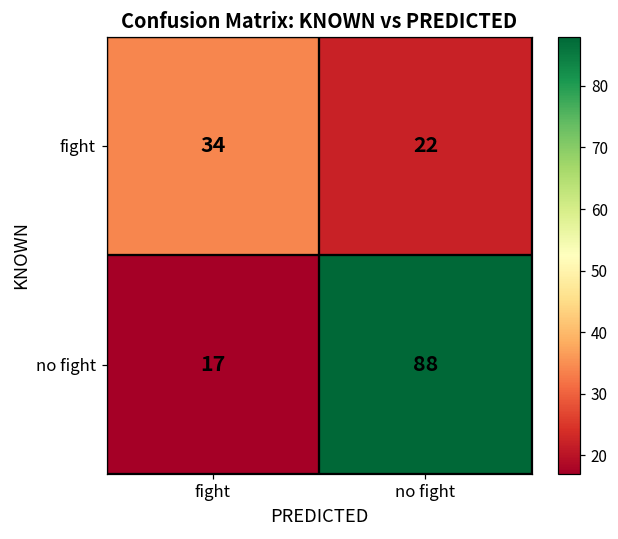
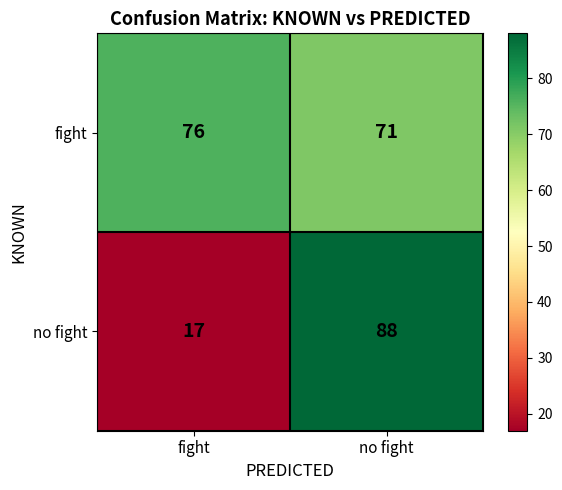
fight, fight: 34 -> 76
fight, no fight: 22 -> 71
